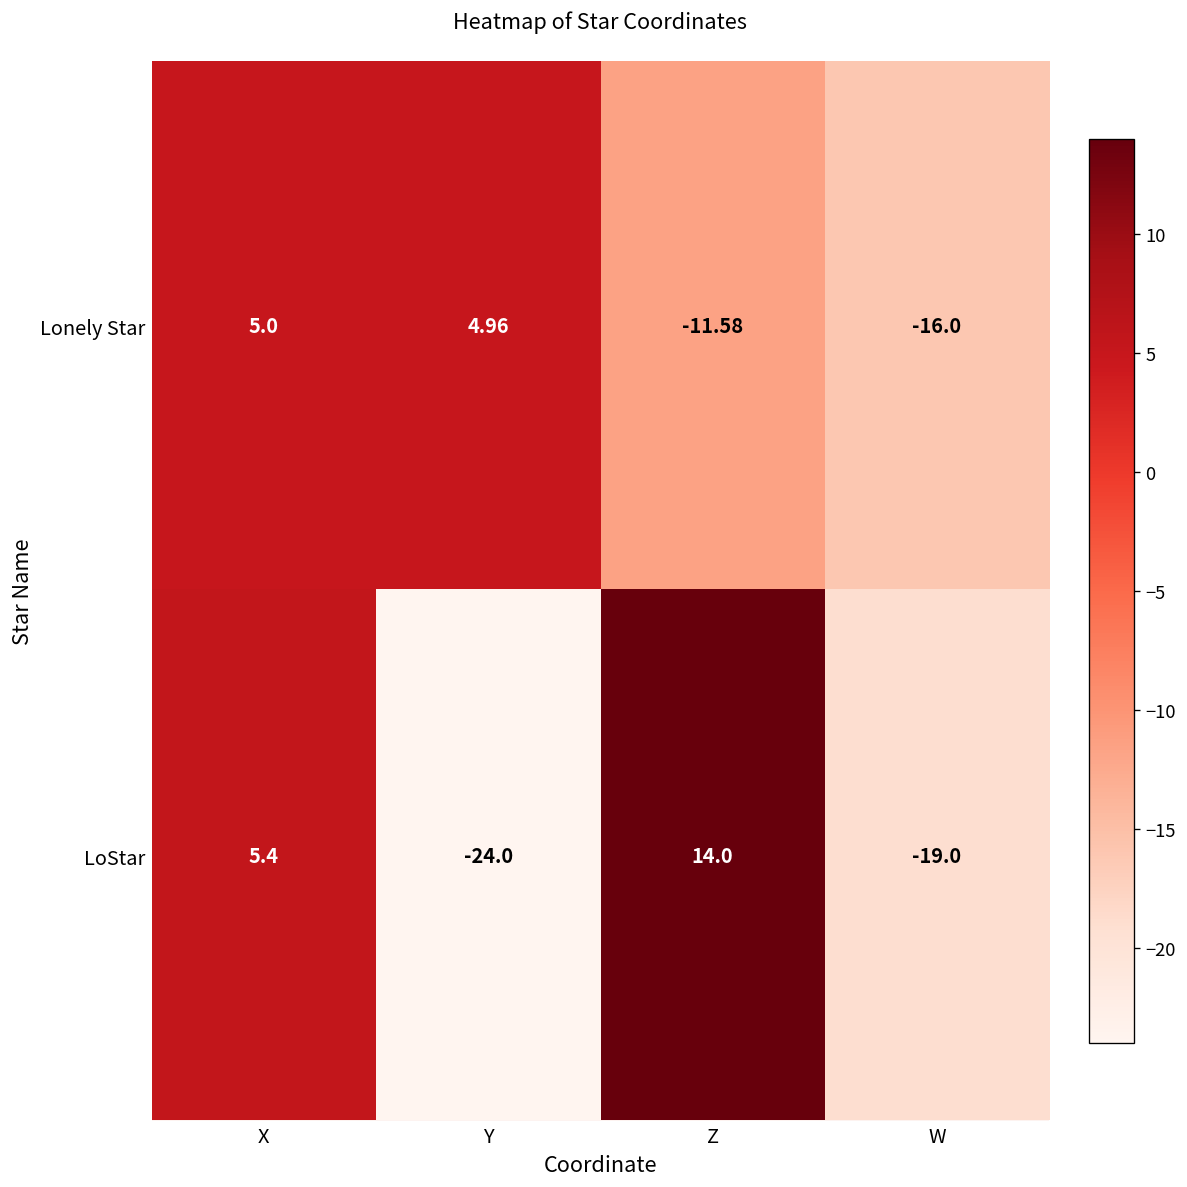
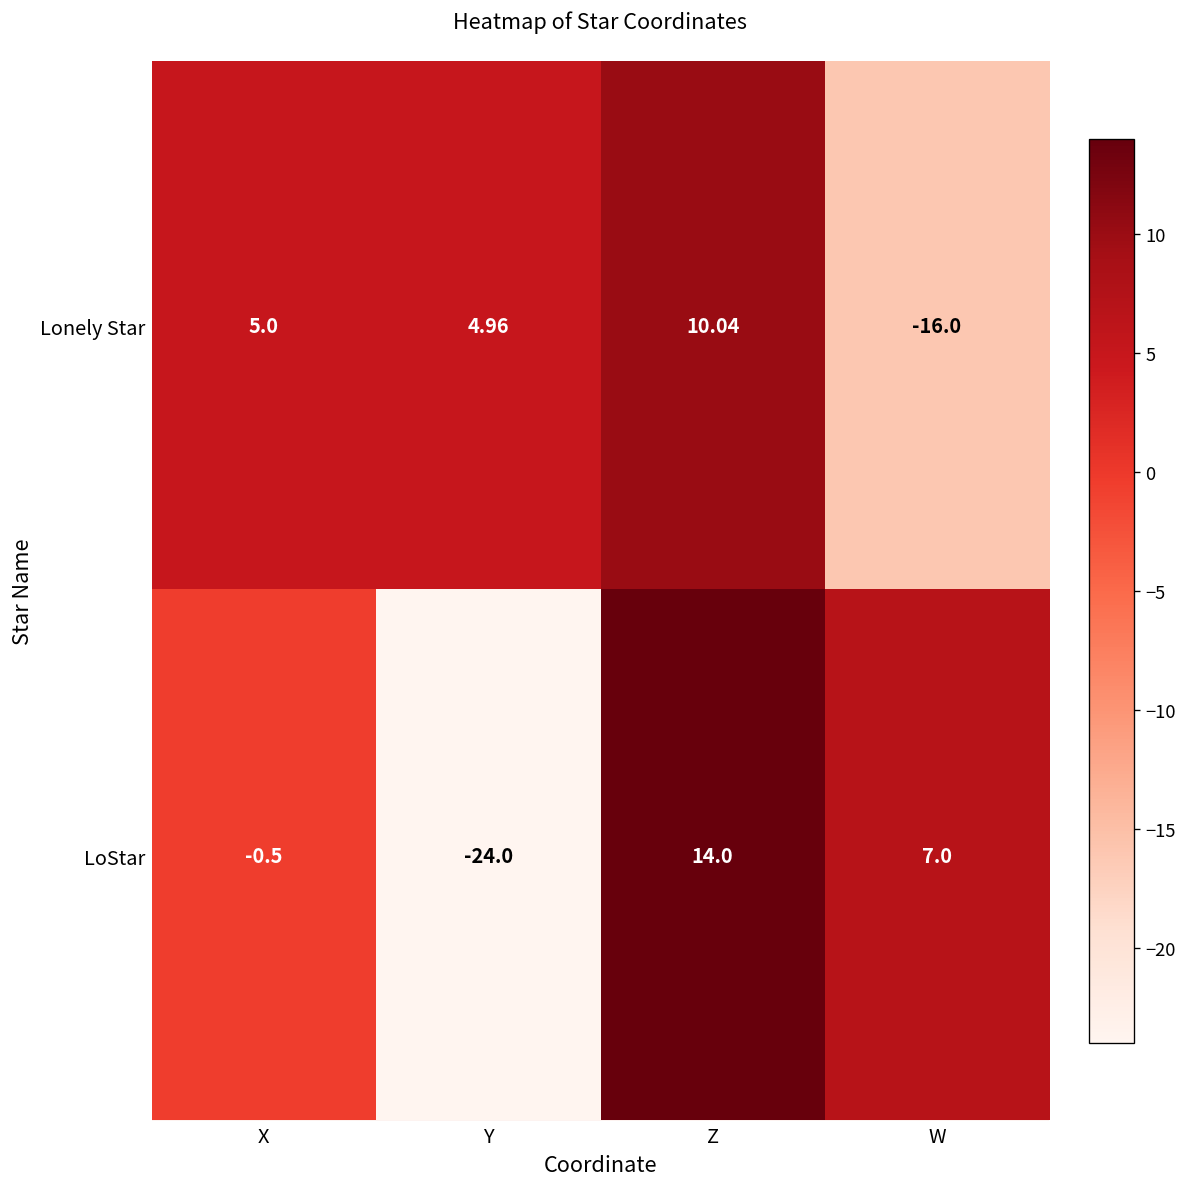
Lonely Star, Z: -11.58 -> 10.04
LoStar, X: 5.4 -> -0.5
LoStar, W: -19.0 -> 7.0
